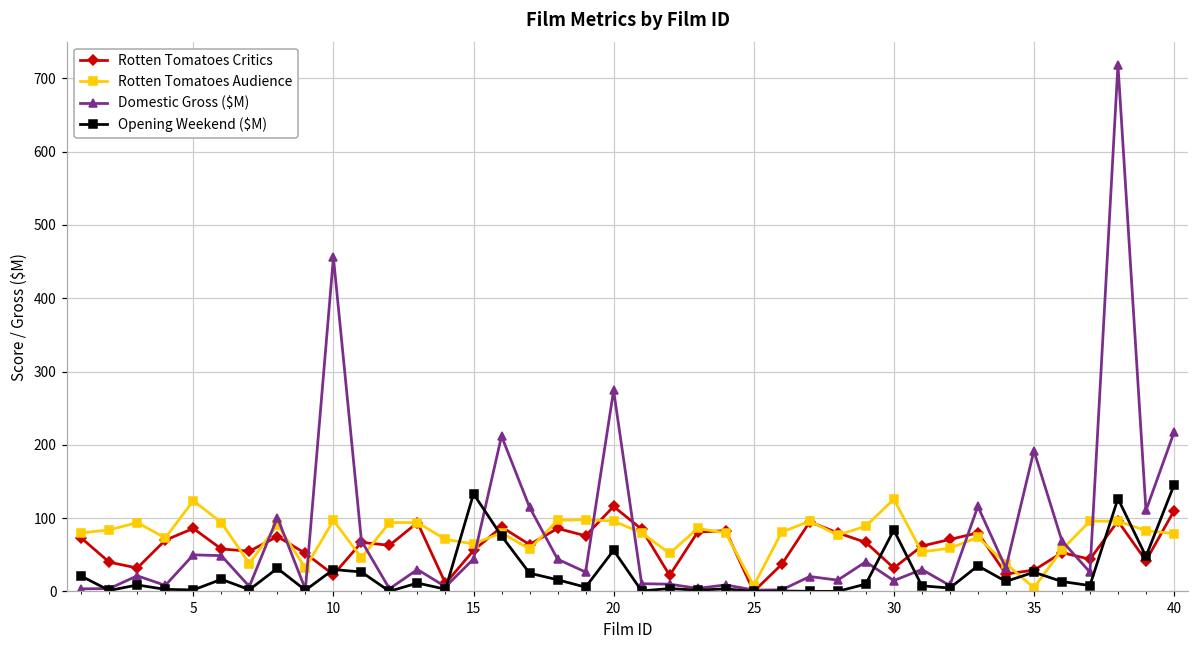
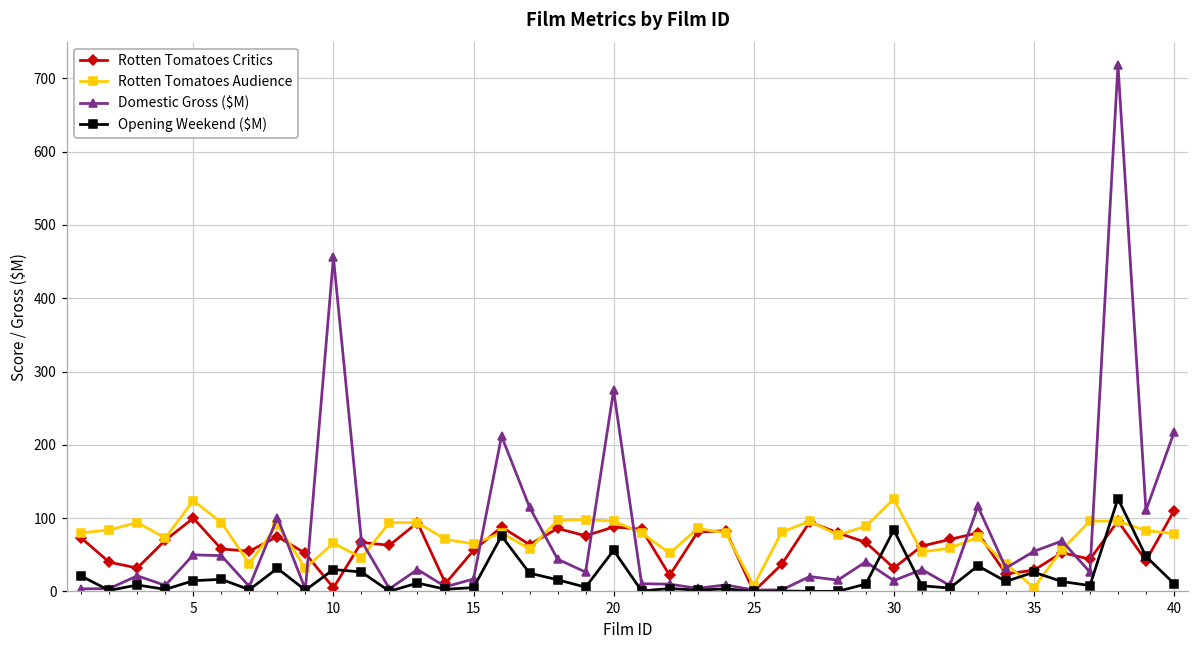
Rotten Tomatoes Critics, 5: 90 -> 100
Opening Weekend ($M), 5: 0 -> 10
Rotten Tomatoes Critics, 10: 20 -> 10
Rotten Tomatoes Audience, 10: 100 -> 70
Domestic Gross ($M), 15: 40 -> 20
Opening Weekend ($M), 15: 130 -> 10
Rotten Tomatoes Critics, 20: 120 -> 90
Domestic Gross ($M), 35: 190 -> 50
Opening Weekend ($M), 40: 150 -> 10
